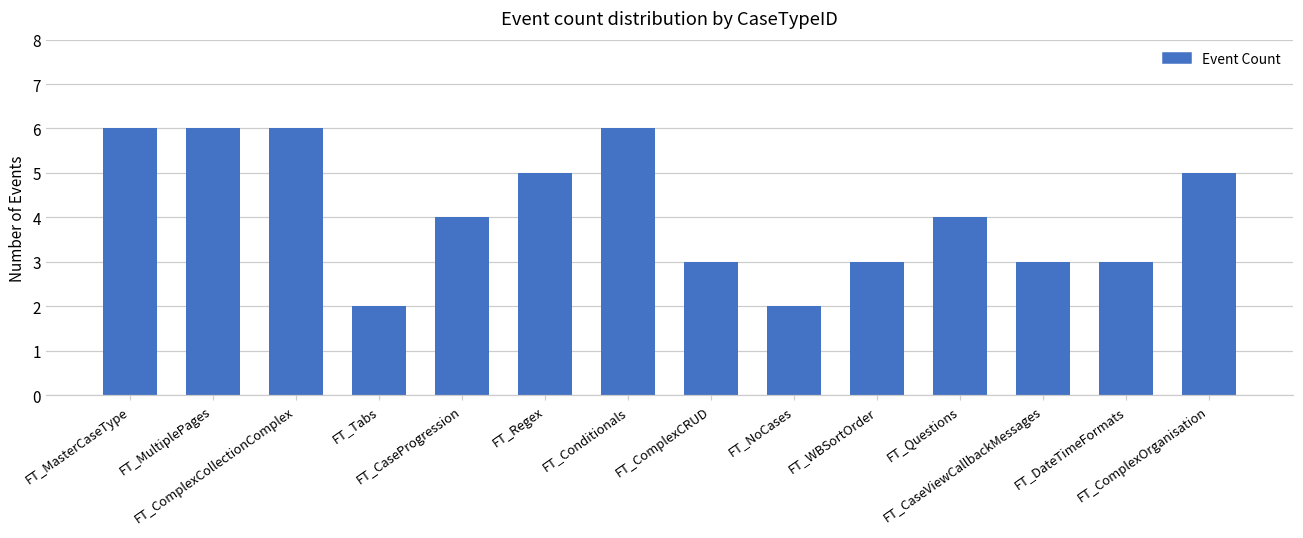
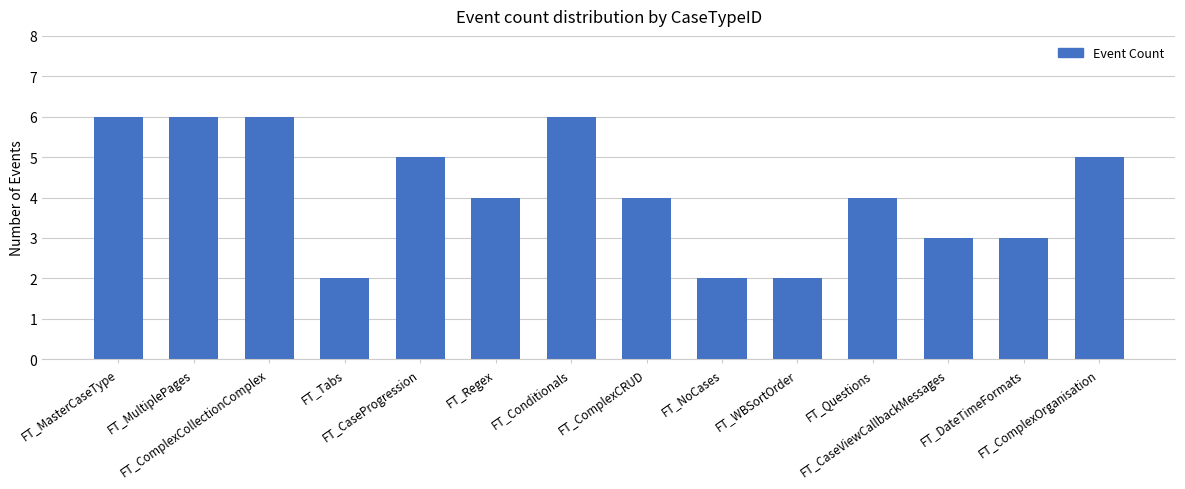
FT_CaseProgression: 4 -> 5
FT_Regex: 5 -> 4
FT_ComplexCRUD: 3 -> 4
FT_WBSortOrder: 3 -> 2
